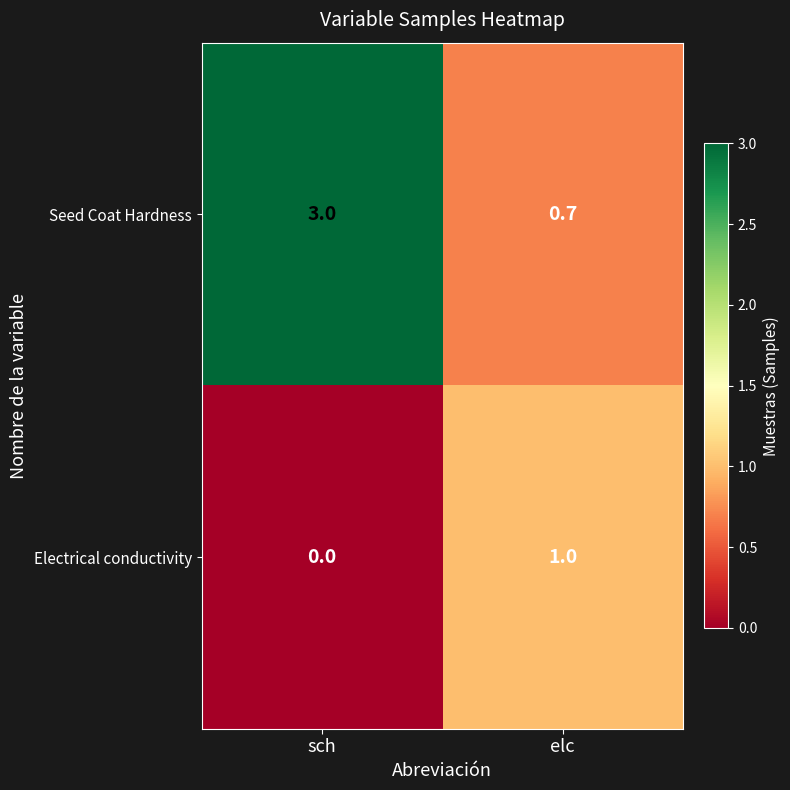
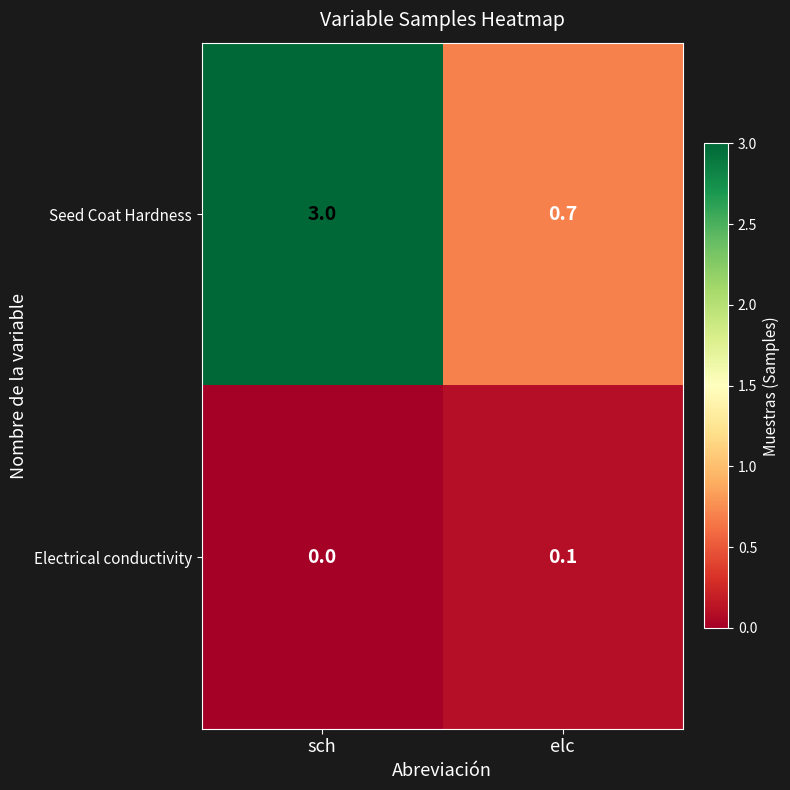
Electrical conductivity, elc: 1.0 -> 0.1
